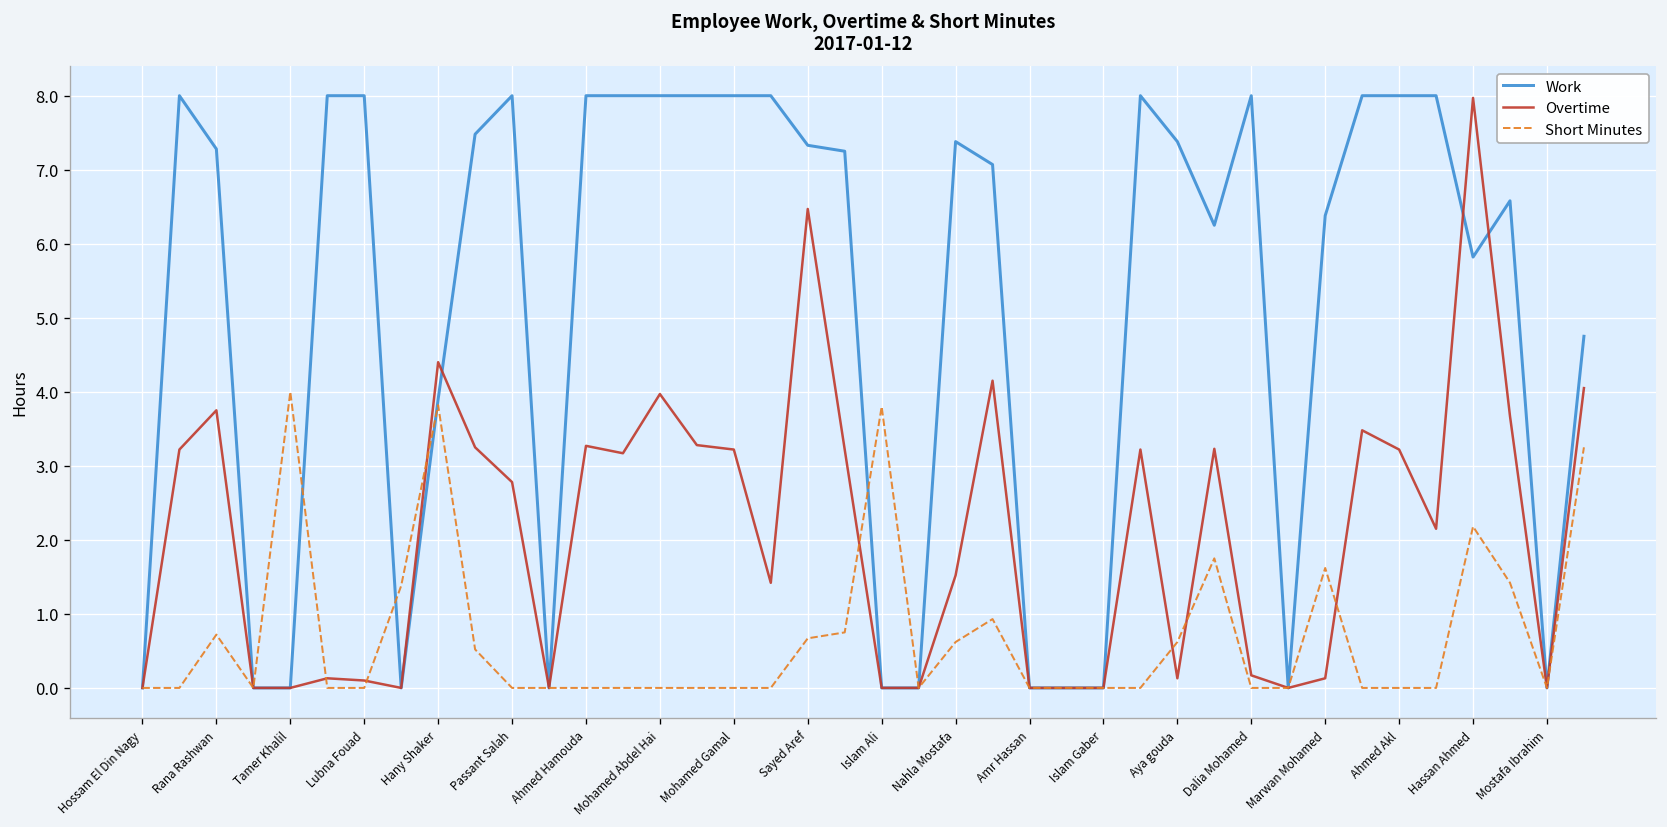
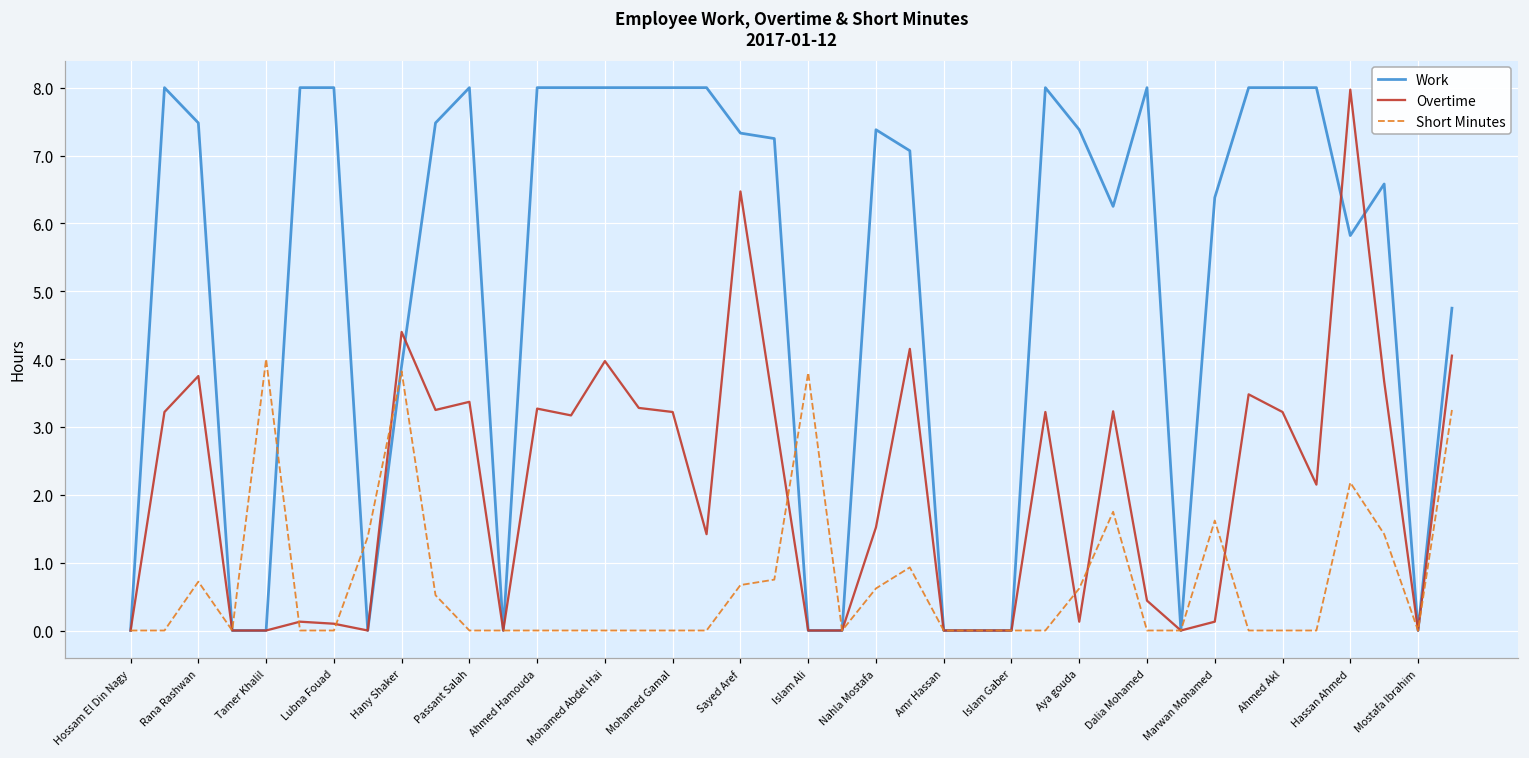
Work, Rana Rashwan: 7.3 -> 7.5
Overtime, Passant Salah: 2.8 -> 3.4
Overtime, Dalia Mohamed: 0.2 -> 0.4
